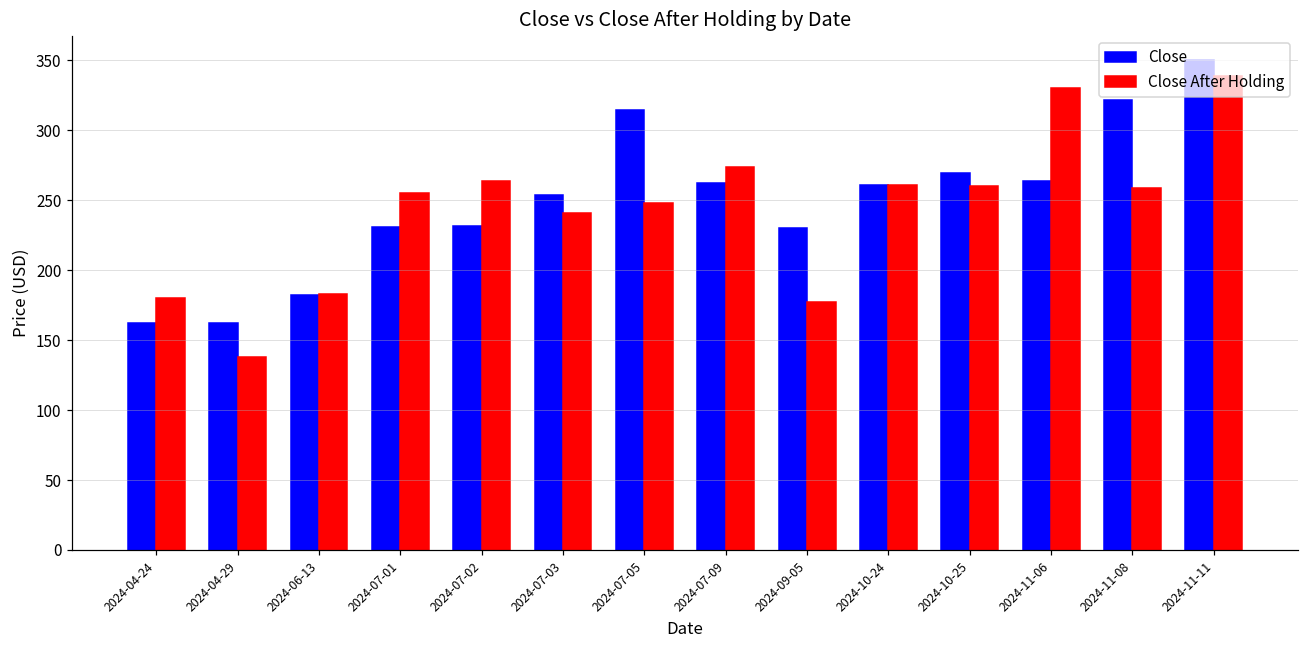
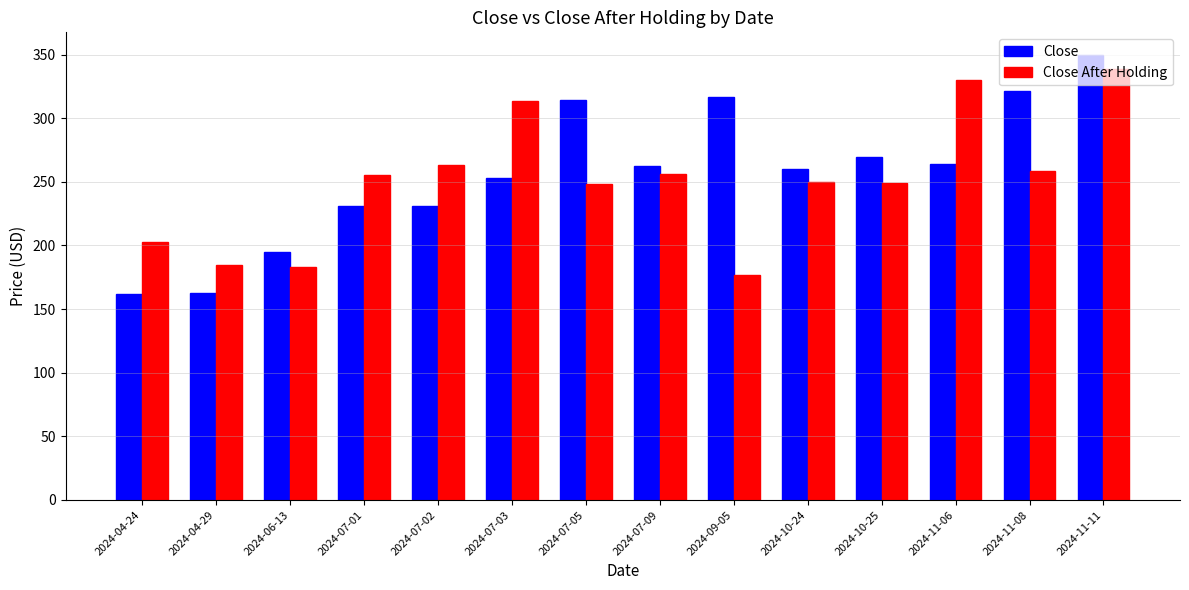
Close After Holding, 2024-04-24: 180 -> 203
Close After Holding, 2024-04-29: 138 -> 185
Close, 2024-06-13: 182 -> 195
Close After Holding, 2024-07-03: 241 -> 313
Close After Holding, 2024-07-09: 273 -> 257
Close, 2024-09-05: 230 -> 317
Close After Holding, 2024-10-24: 261 -> 250
Close After Holding, 2024-10-25: 260 -> 249
